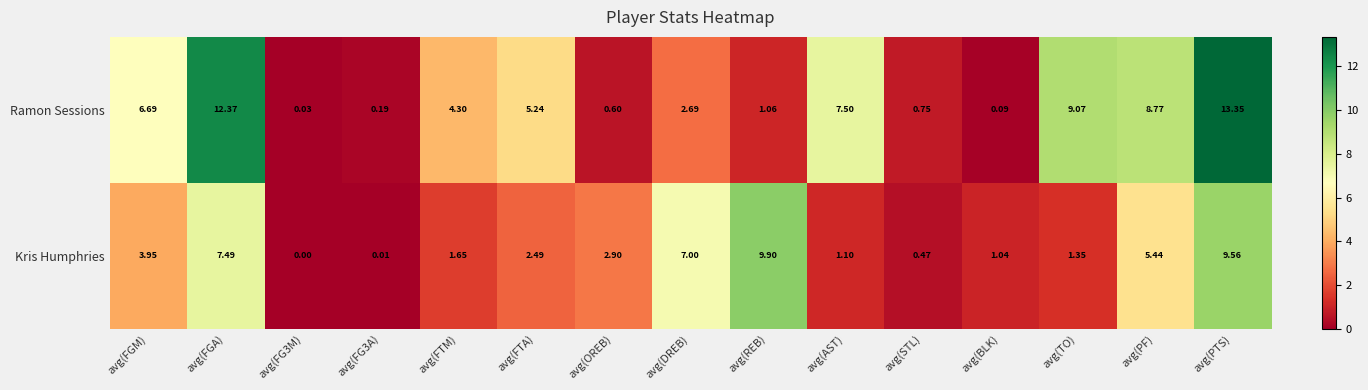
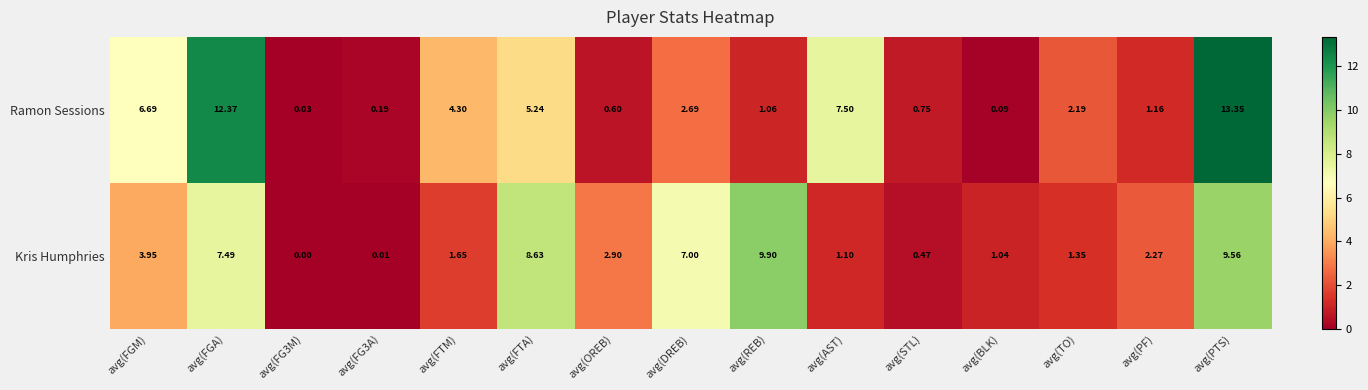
Ramon Sessions, avg(TO): 9.07 -> 2.19
Ramon Sessions, avg(PF): 8.77 -> 1.16
Kris Humphries, avg(FTA): 2.49 -> 8.63
Kris Humphries, avg(PF): 5.44 -> 2.27
